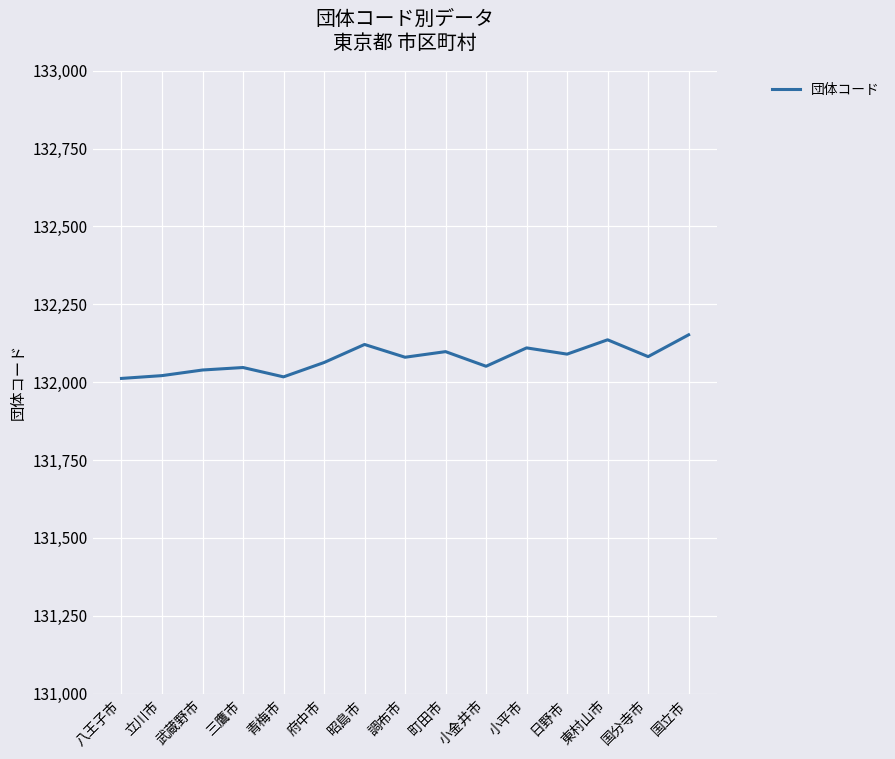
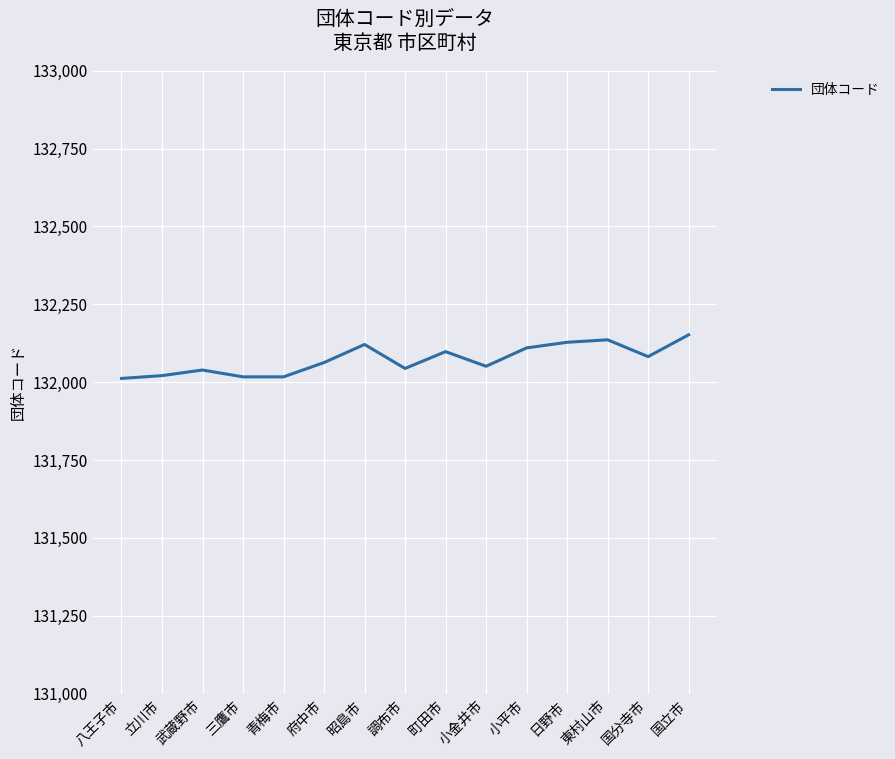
三鷹市: 132,050 -> 132,020
調布市: 132,080 -> 132,040
日野市: 132,090 -> 132,130
